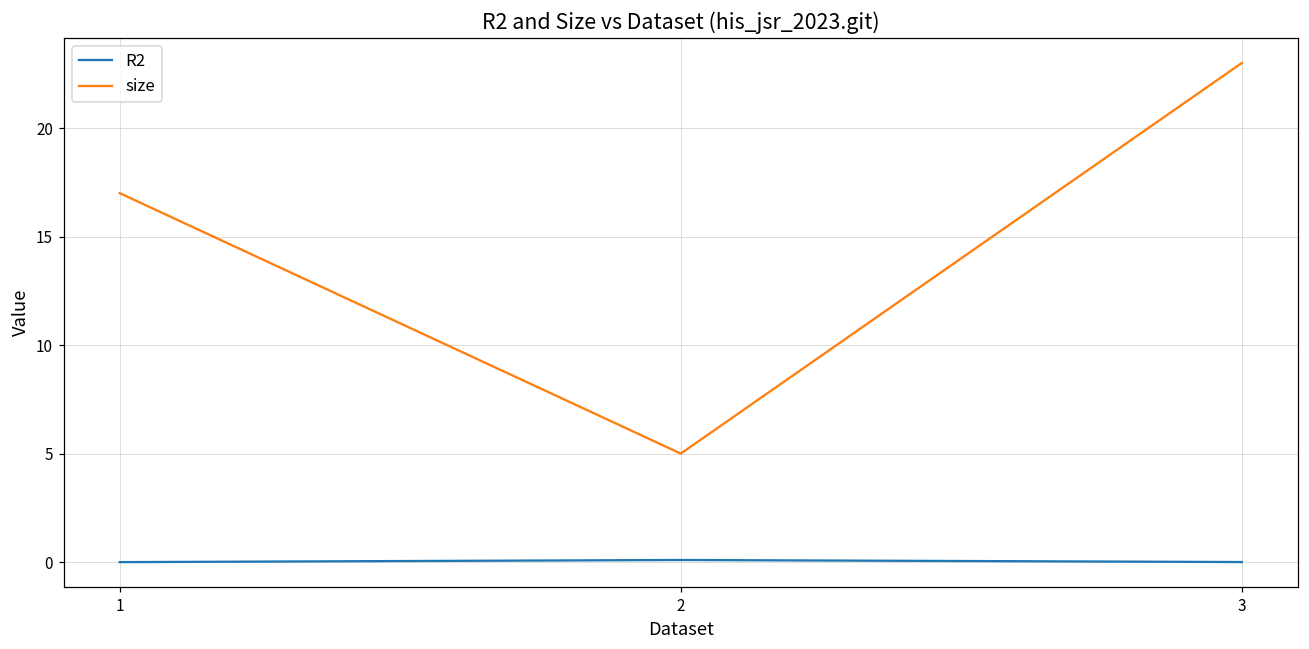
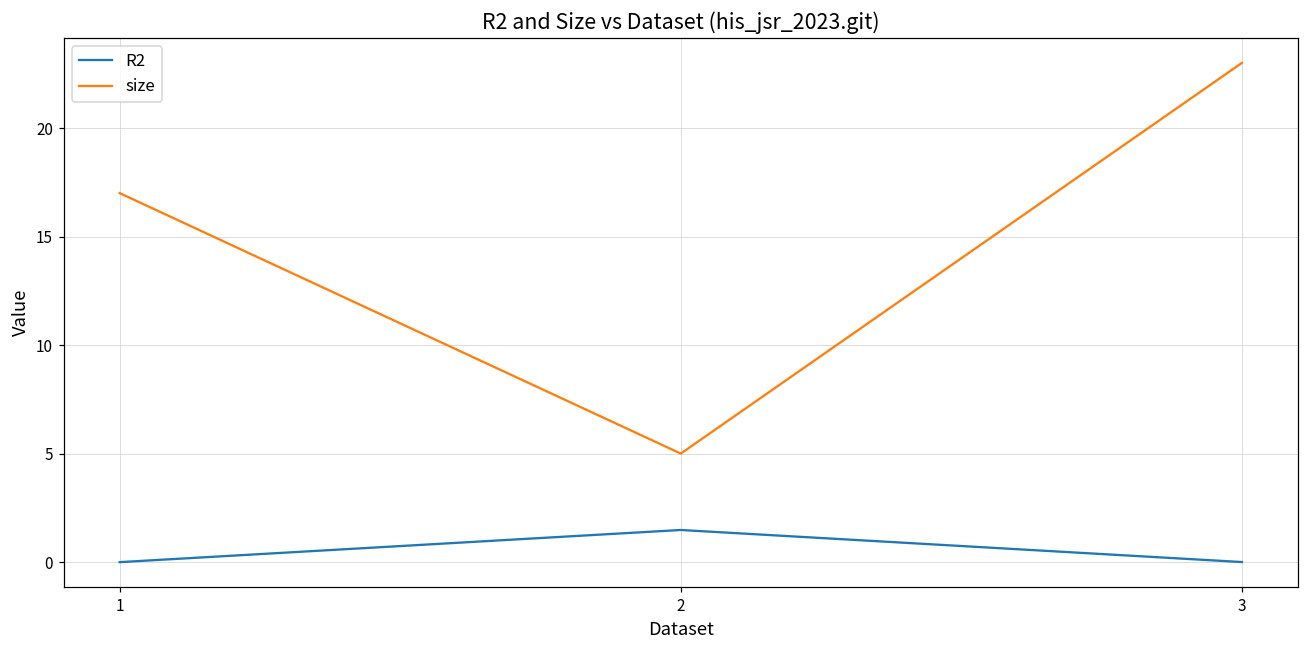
R2, 2: 0.1 -> 1.5
